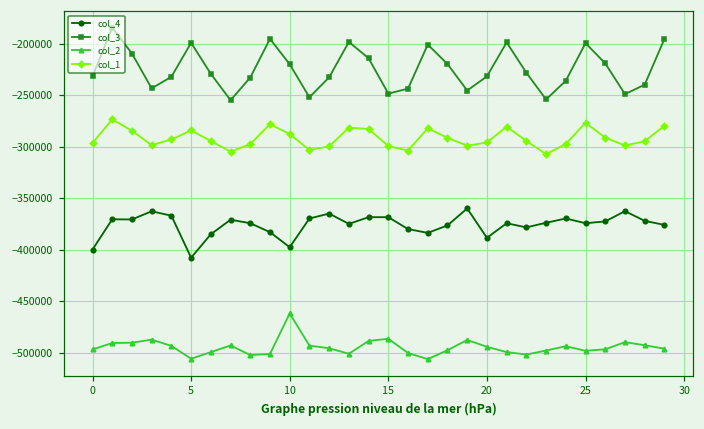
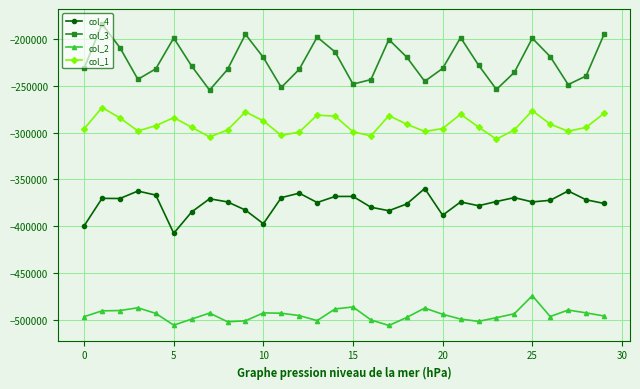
col_2, 10: -460000 -> -490000
col_2, 25: -500000 -> -470000
